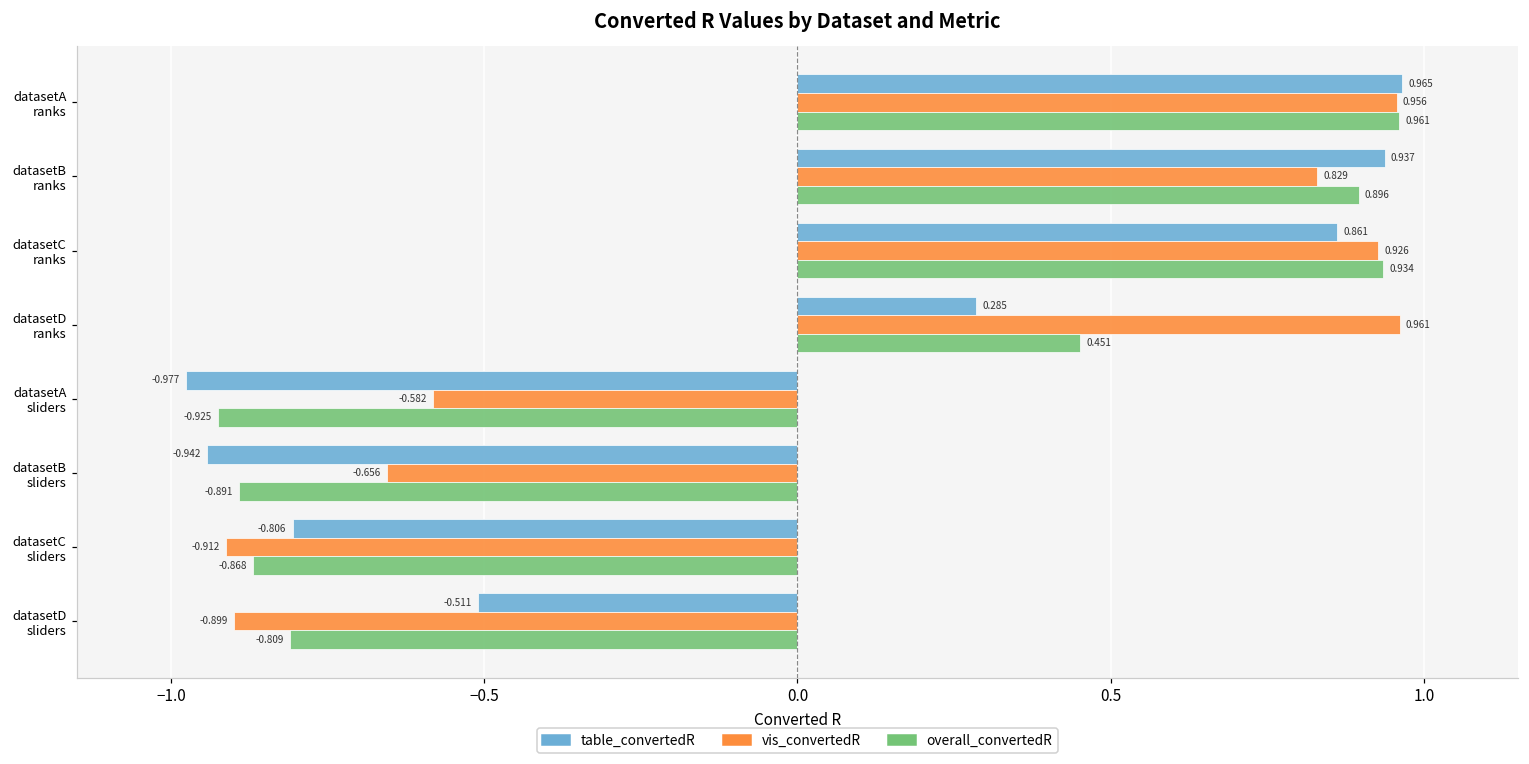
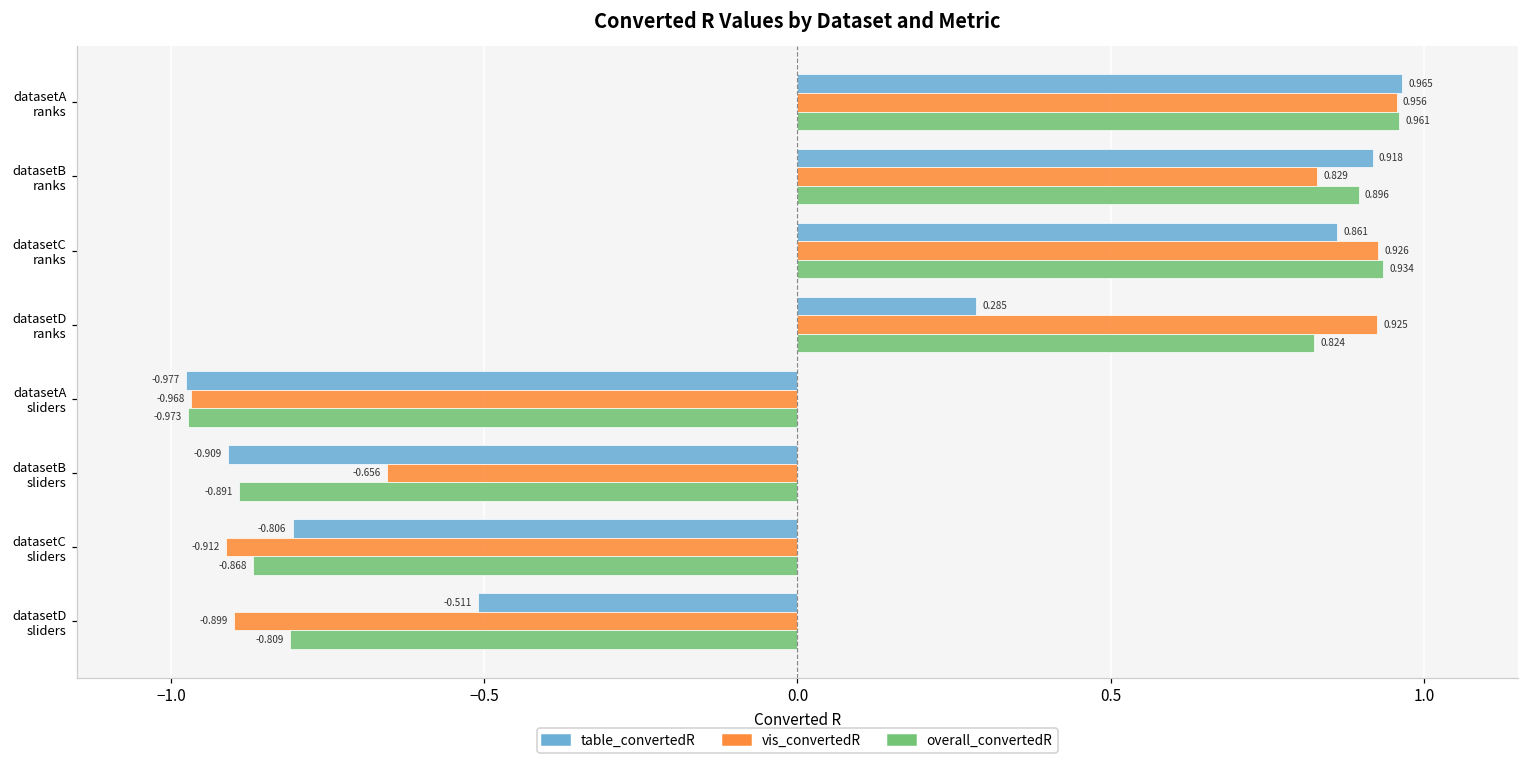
table_convertedR, datasetB ranks: 0.937 -> 0.918
vis_convertedR, datasetD ranks: 0.961 -> 0.925
overall_convertedR, datasetD ranks: 0.451 -> 0.824
vis_convertedR, datasetA sliders: -0.582 -> -0.968
overall_convertedR, datasetA sliders: -0.925 -> -0.973
table_convertedR, datasetB sliders: -0.942 -> -0.909
